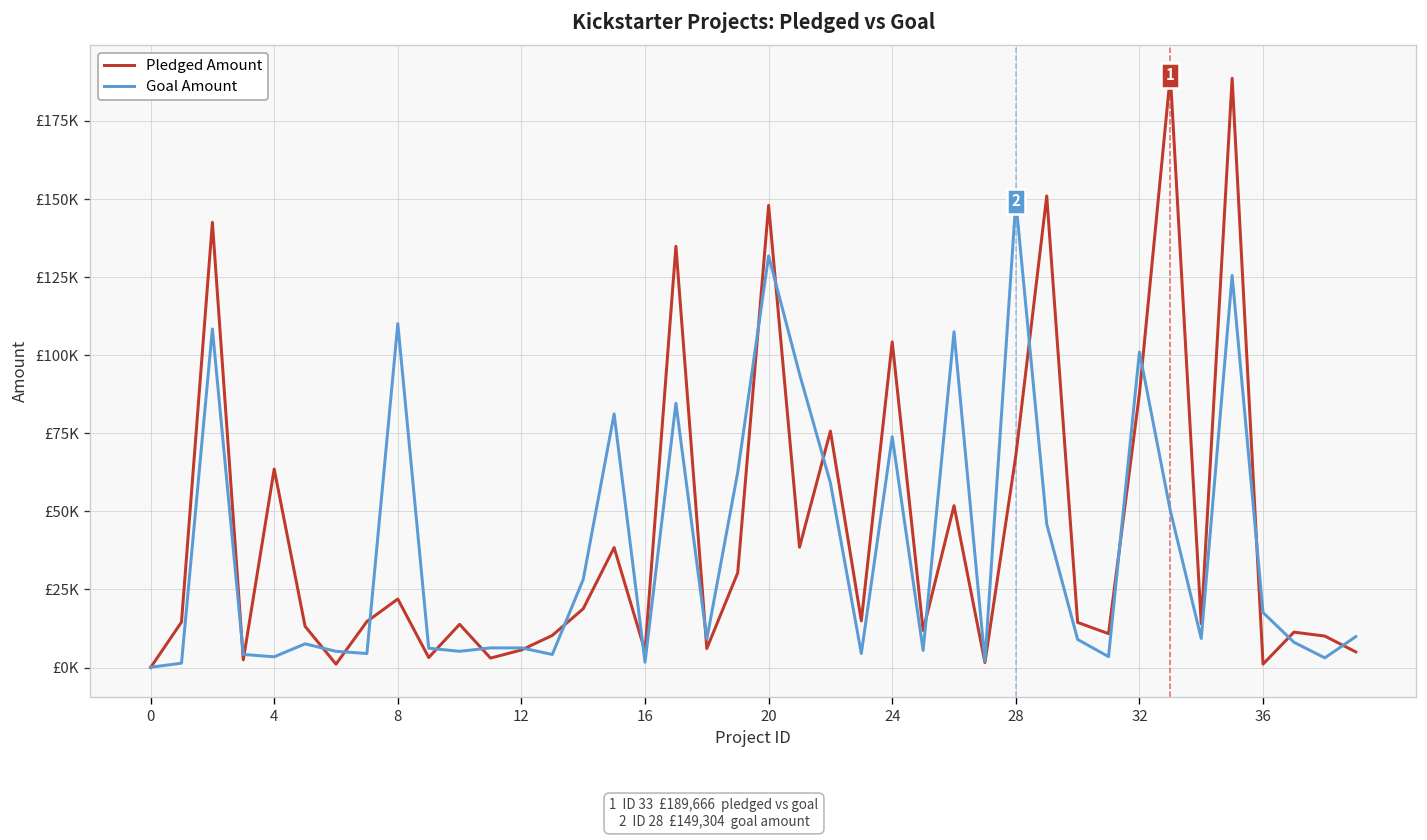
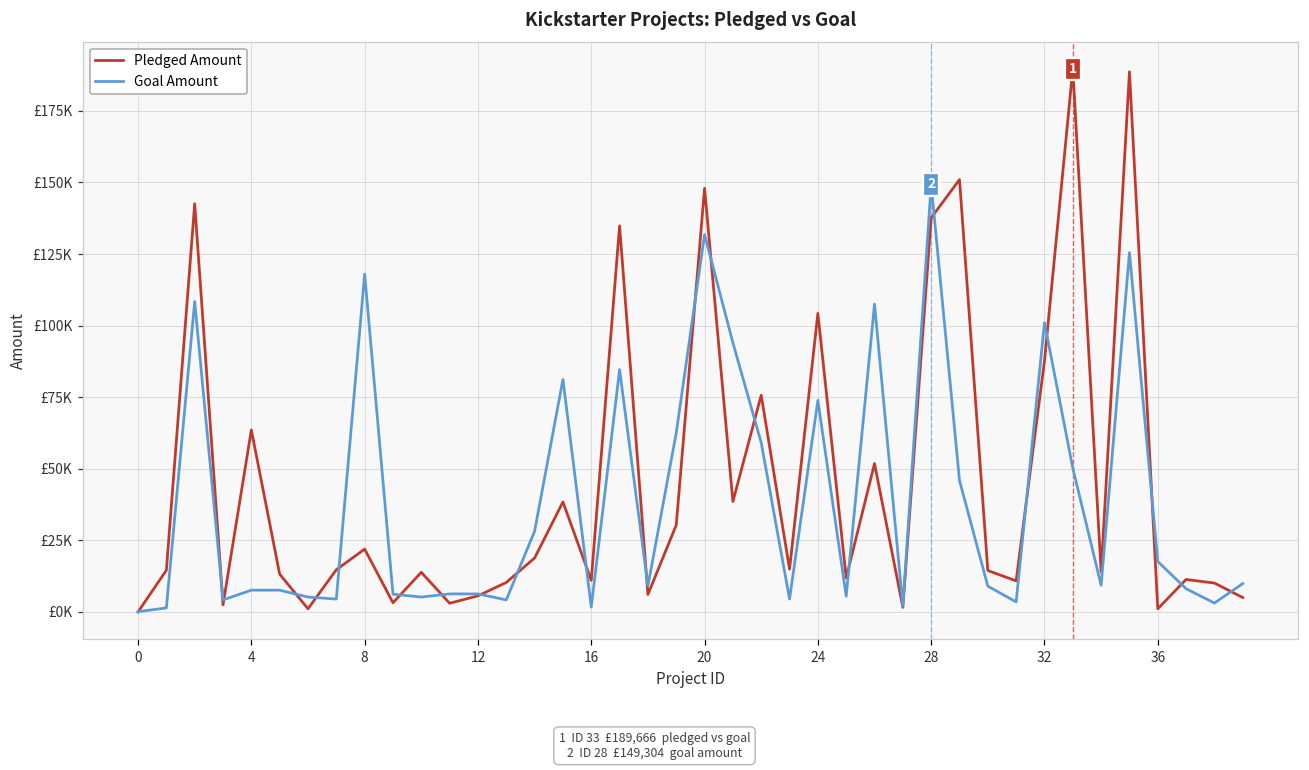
Goal Amount, 4: £3000 -> £8000
Goal Amount, 8: £110000 -> £118000
Pledged Amount, 16: £5000 -> £11000
Pledged Amount, 28: £68000 -> £138000
